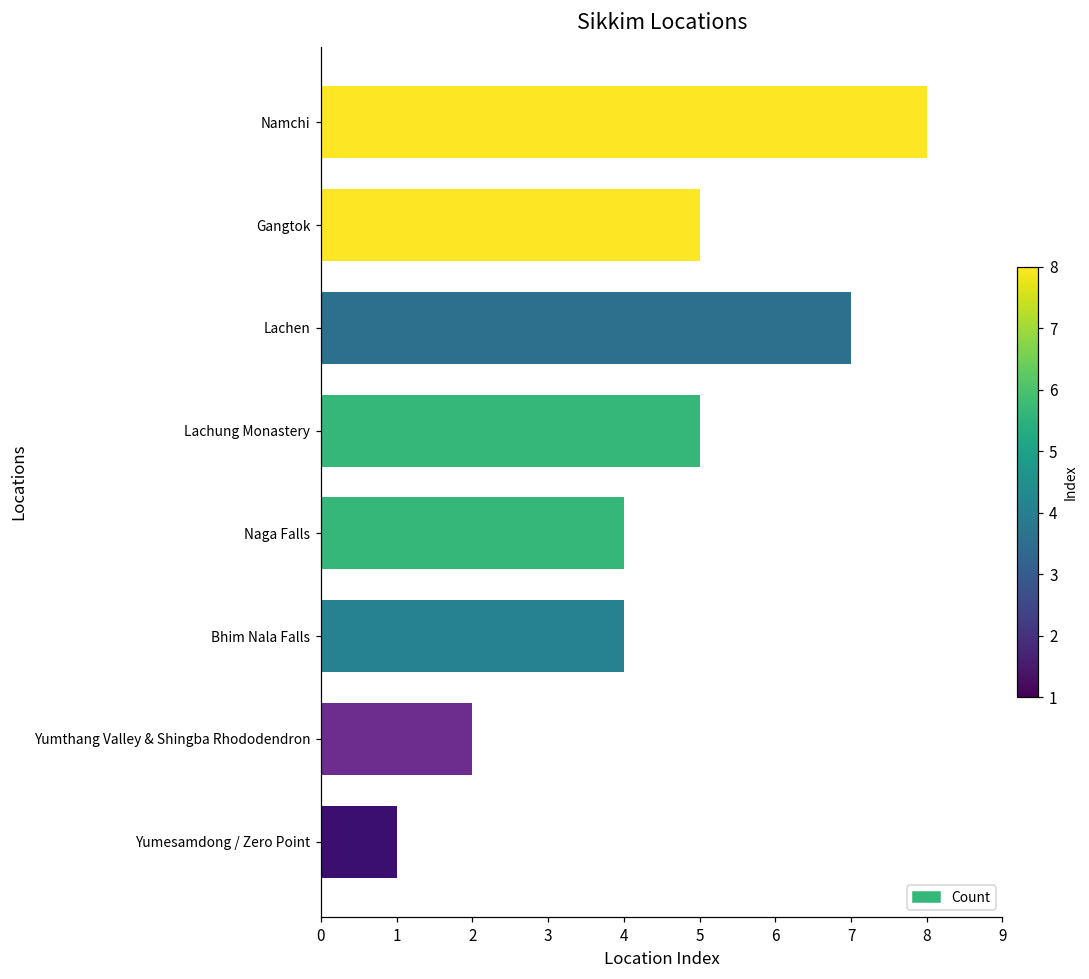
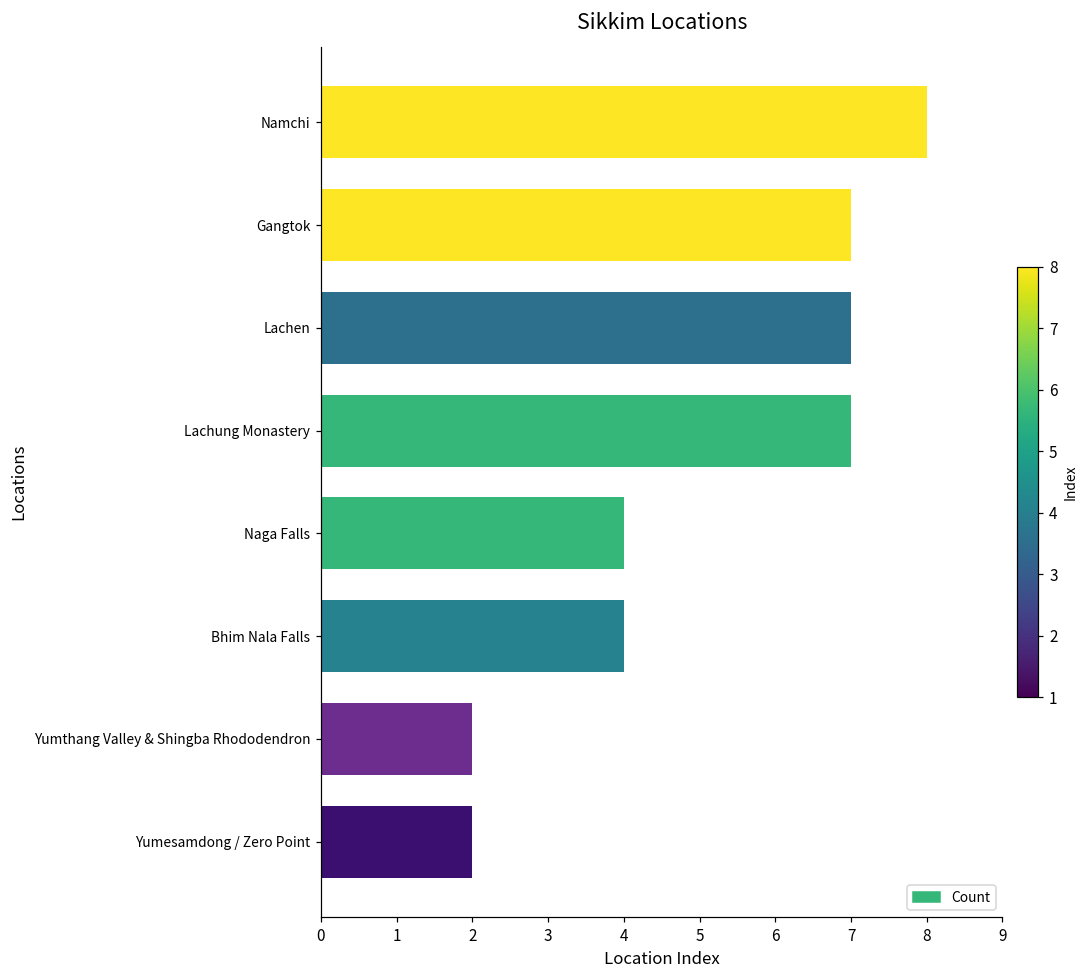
Gangtok: 5 -> 7
Lachung Monastery: 5 -> 7
Yumesamdong / Zero Point: 1 -> 2
